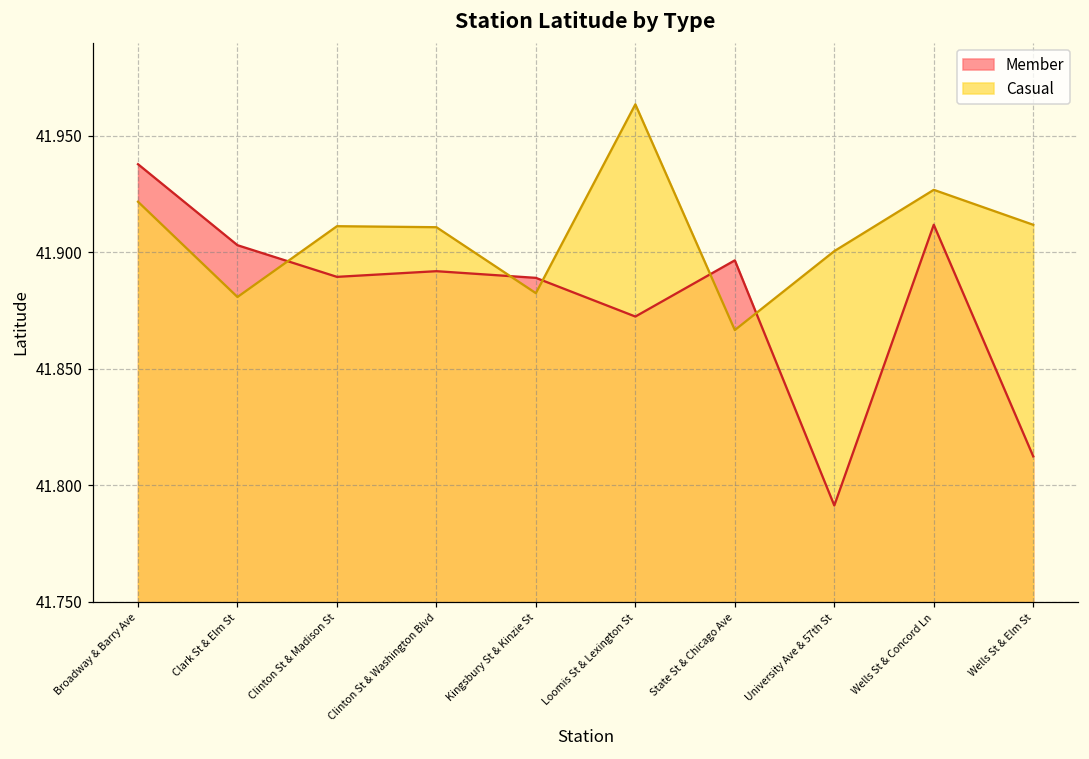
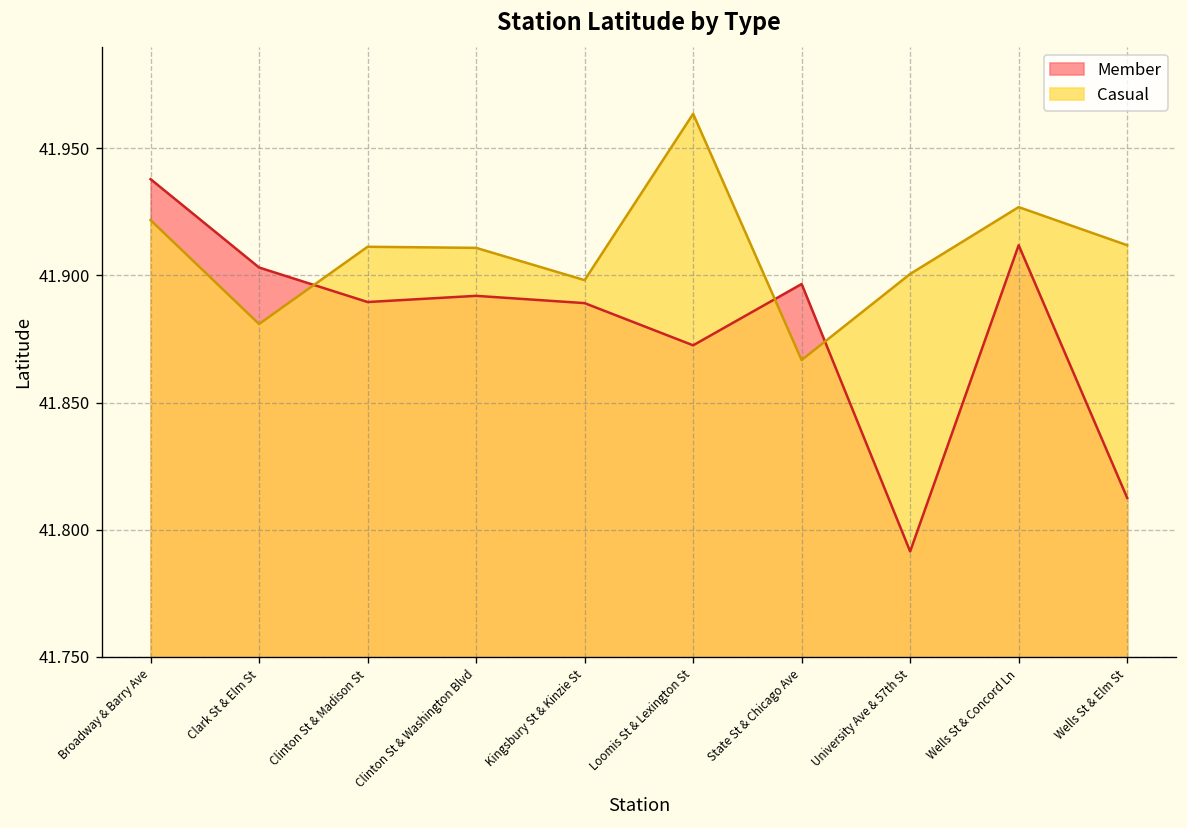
Casual, Kingsbury St & Kinzie St: 41.883 -> 41.898
